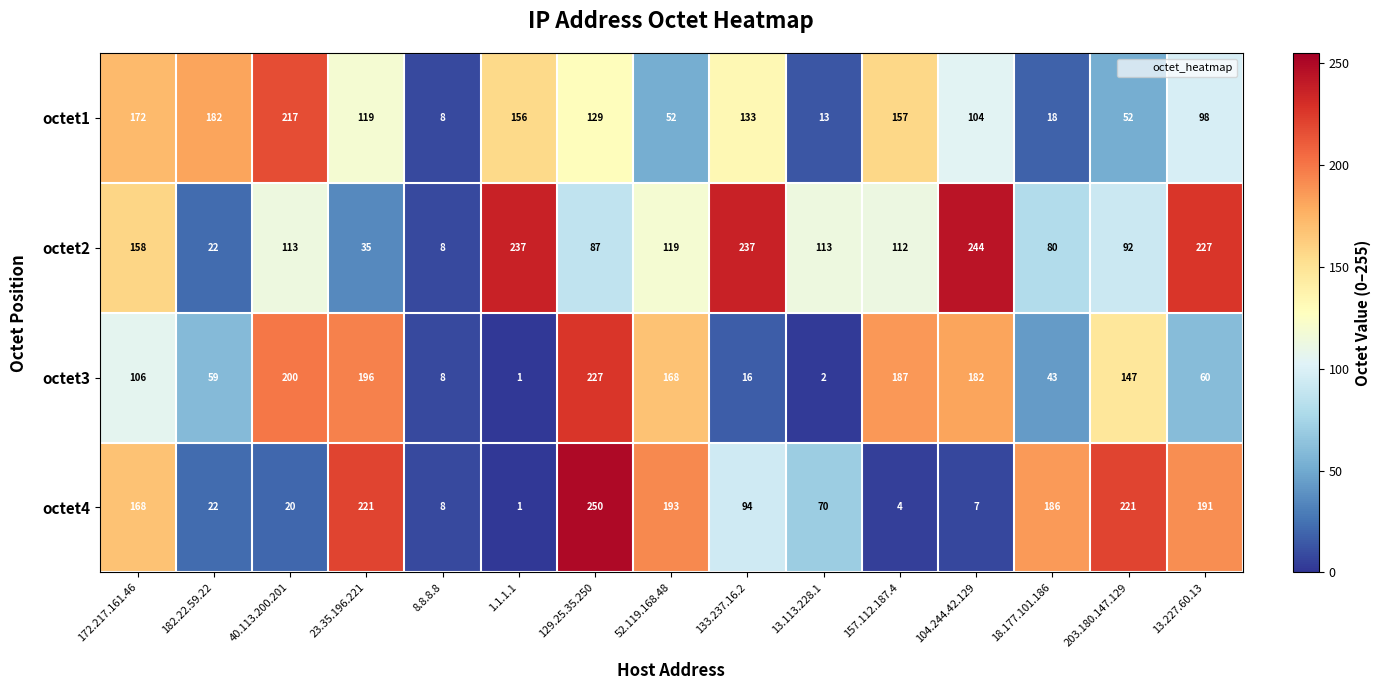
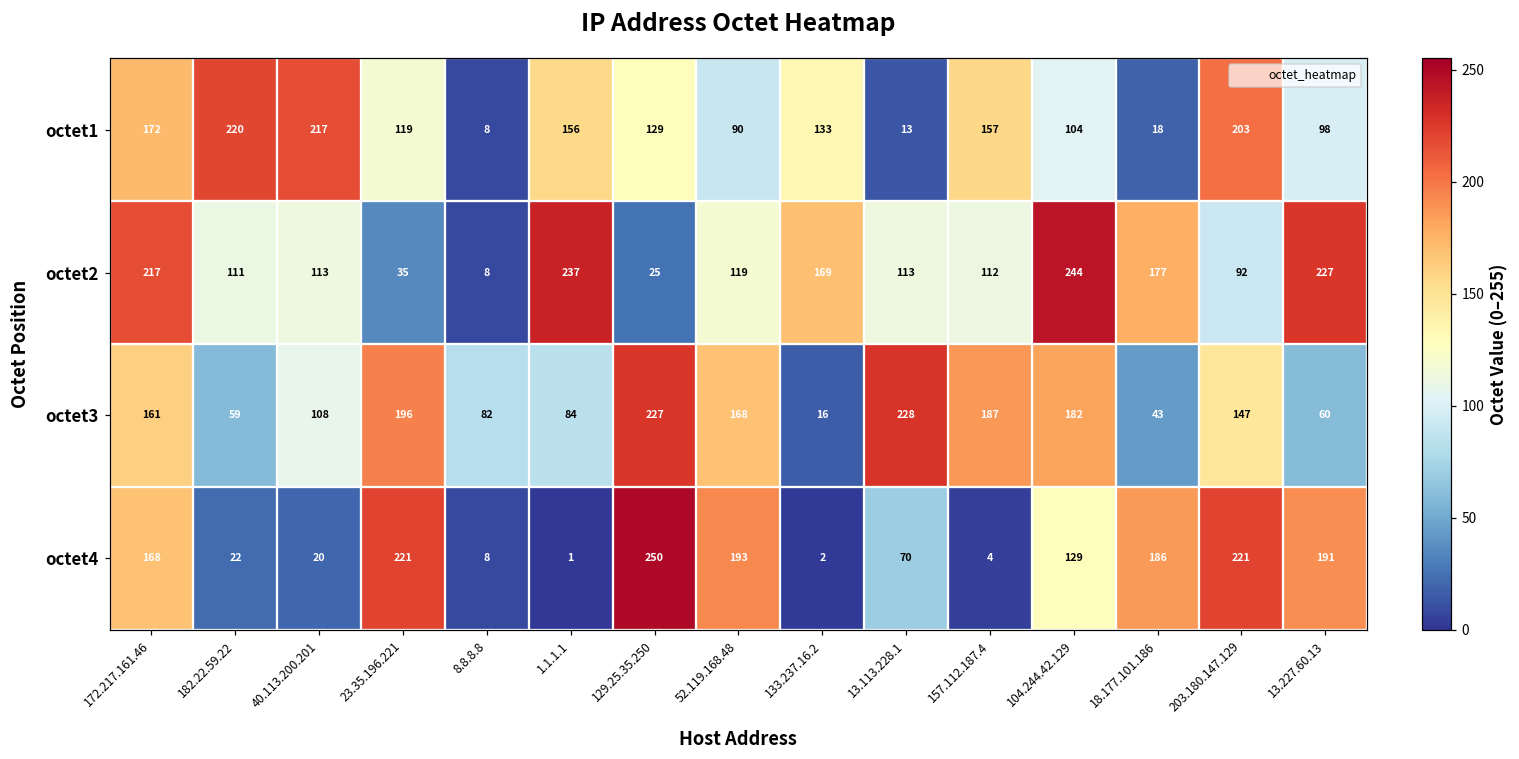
octet1, 182.22.59.22: 182 -> 220
octet1, 52.119.168.48: 52 -> 90
octet1, 203.180.147.129: 52 -> 203
octet2, 172.217.161.46: 158 -> 217
octet2, 182.22.59.22: 22 -> 111
octet2, 129.25.35.250: 87 -> 25
octet2, 133.237.16.2: 237 -> 169
octet2, 18.177.101.186: 80 -> 177
octet3, 172.217.161.46: 106 -> 161
octet3, 40.113.200.201: 200 -> 108
octet3, 8.8.8.8: 8 -> 82
octet3, 1.1.1.1: 1 -> 84
octet3, 13.113.228.1: 2 -> 228
octet4, 133.237.16.2: 94 -> 2
octet4, 104.244.42.129: 7 -> 129
